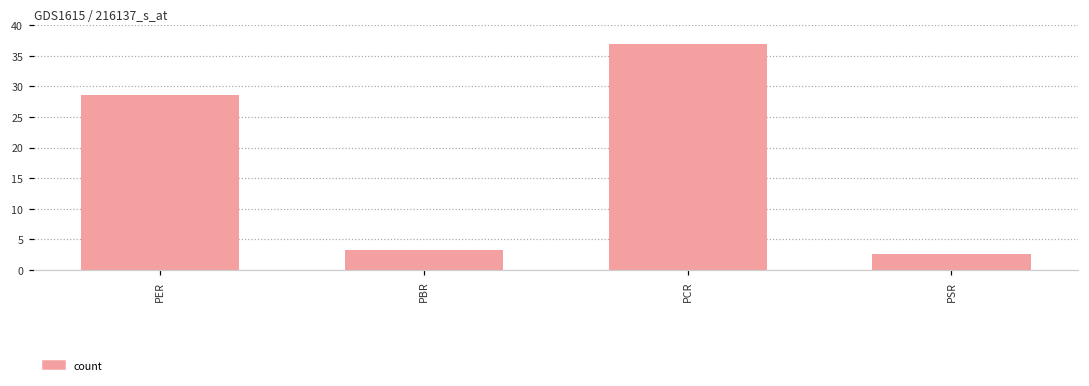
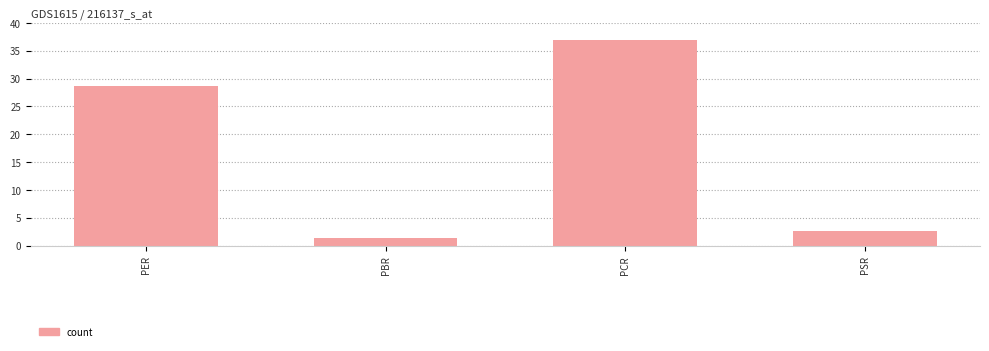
PBR: 3 -> 1
